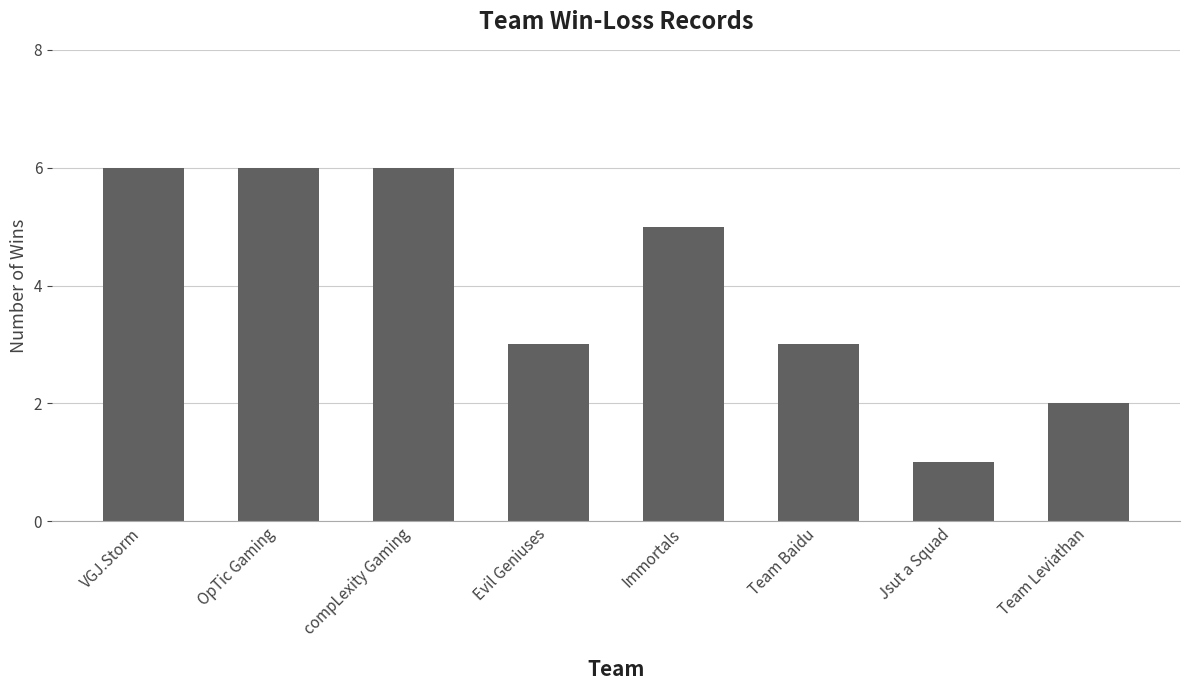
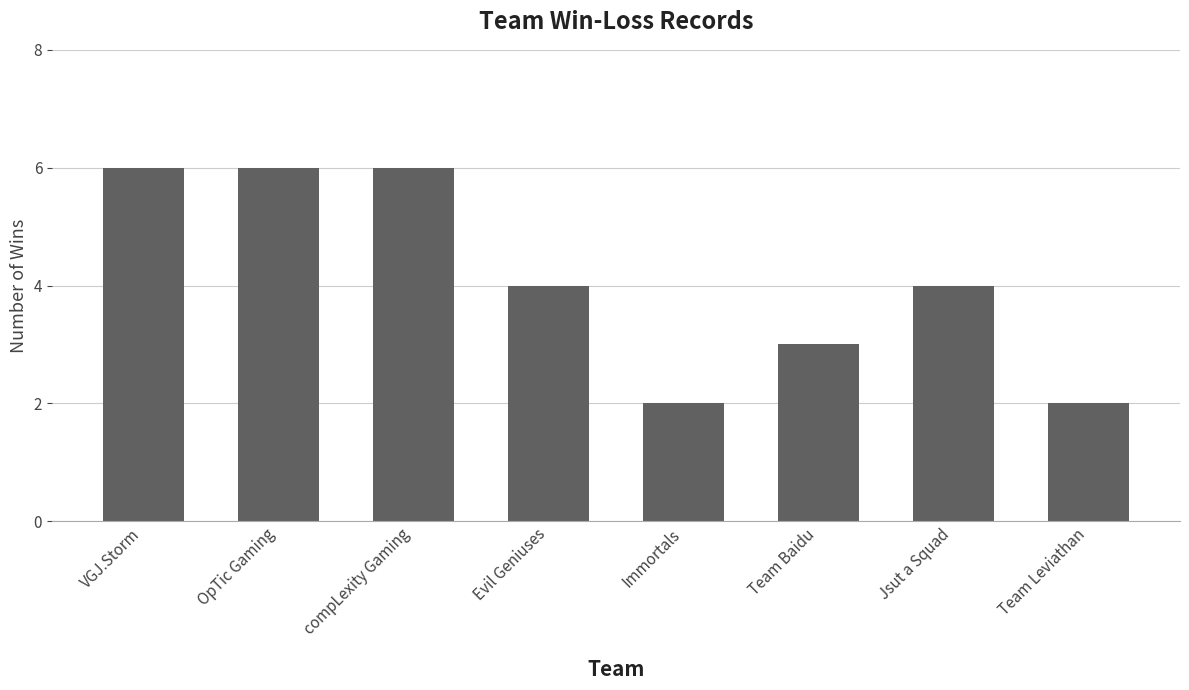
Evil Geniuses: 3 -> 4
Immortals: 5 -> 2
Jsut a Squad: 1 -> 4
